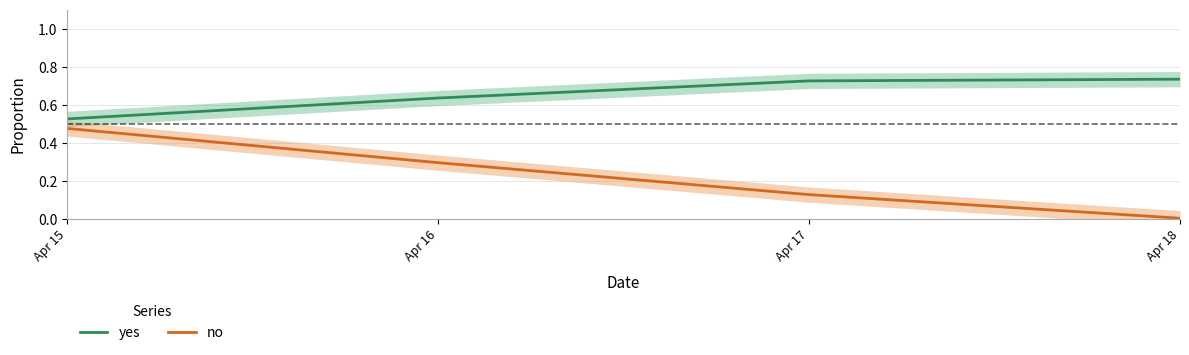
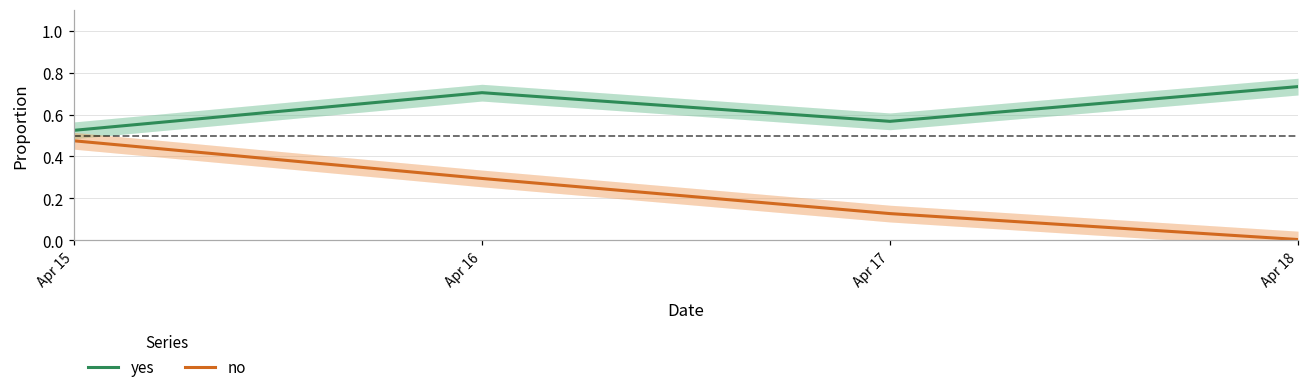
yes, Apr 16: 0.64 -> 0.71
yes, Apr 17: 0.73 -> 0.57
